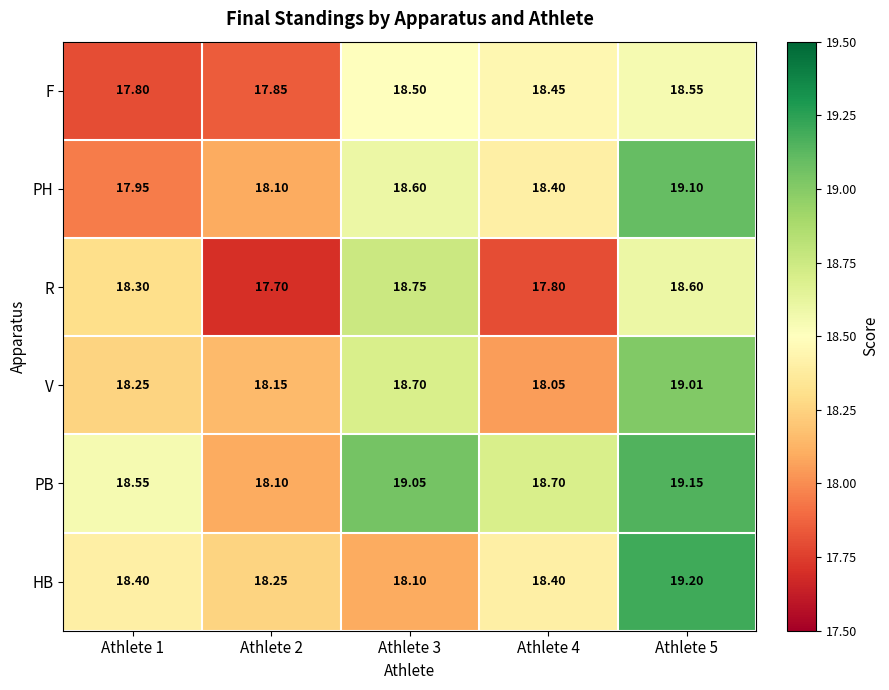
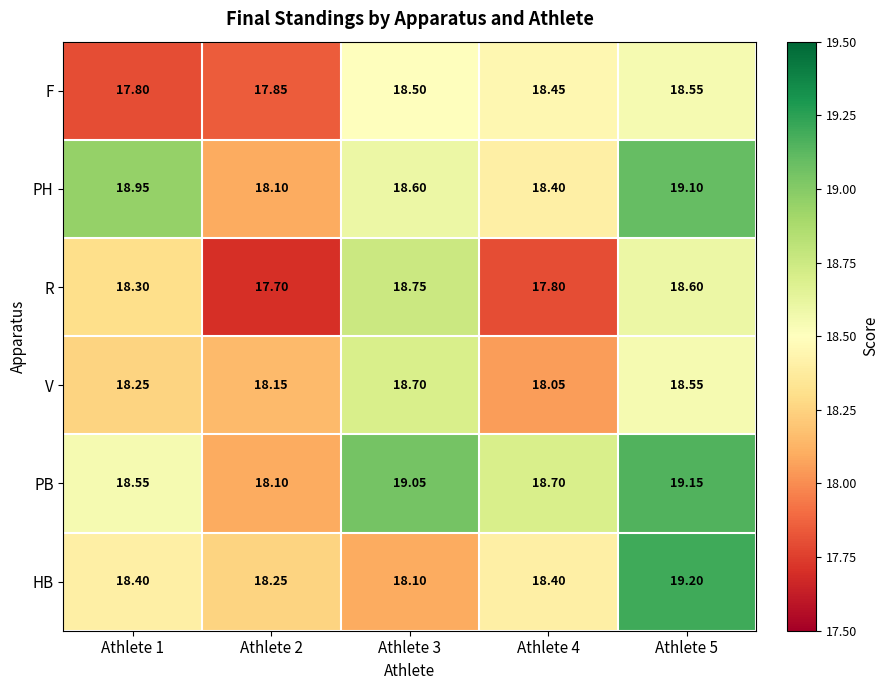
PH, Athlete 1: 17.95 -> 18.95
V, Athlete 5: 19.01 -> 18.55
